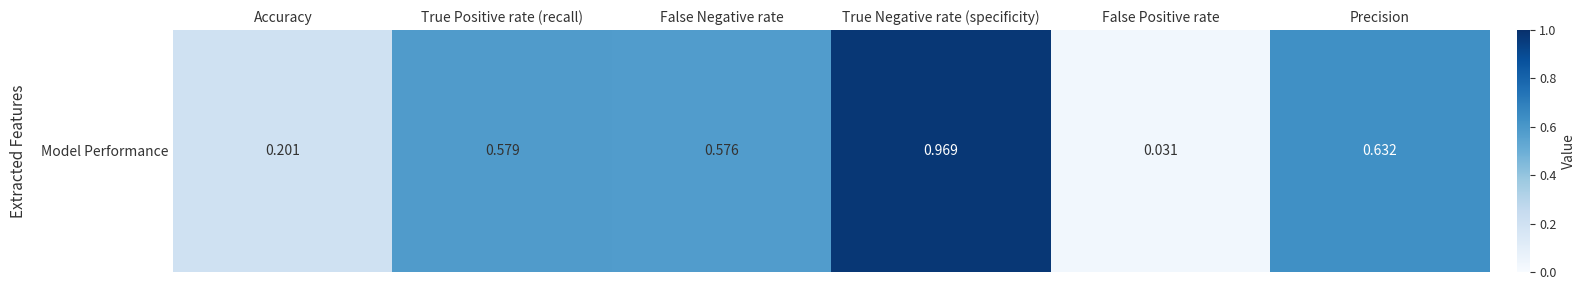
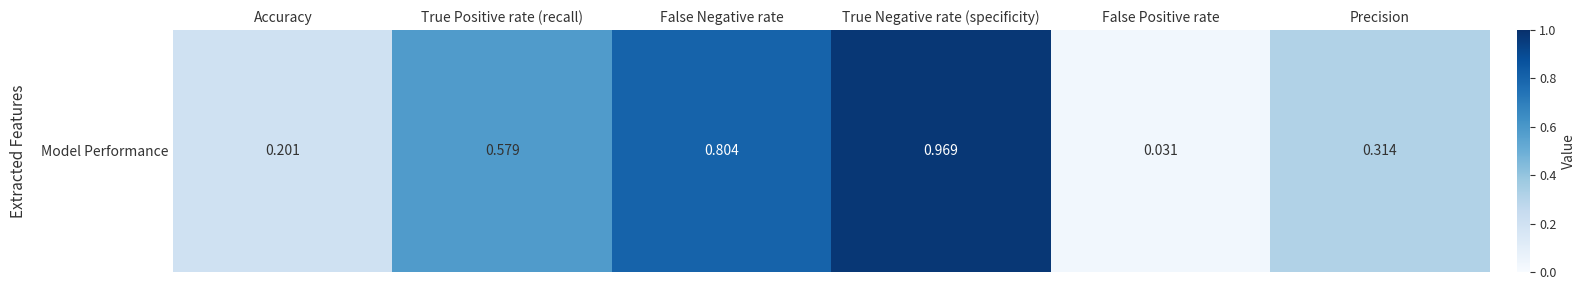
Model Performance, False Negative rate: 0.576 -> 0.804
Model Performance, Precision: 0.632 -> 0.314
